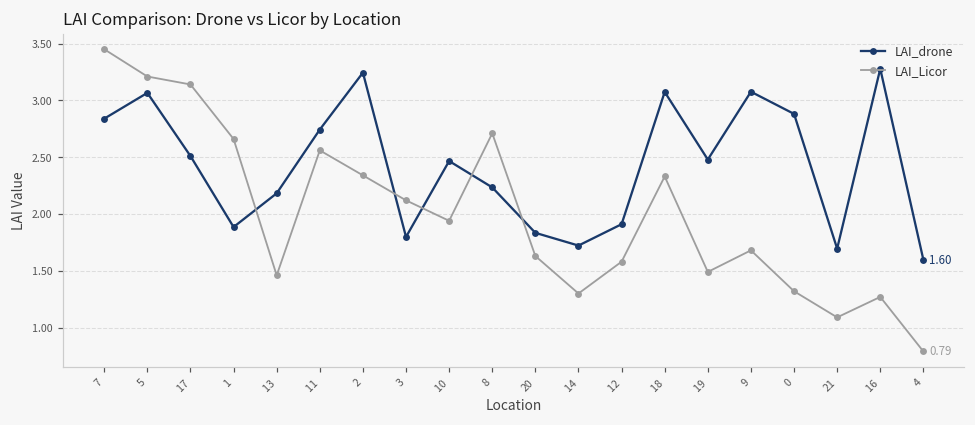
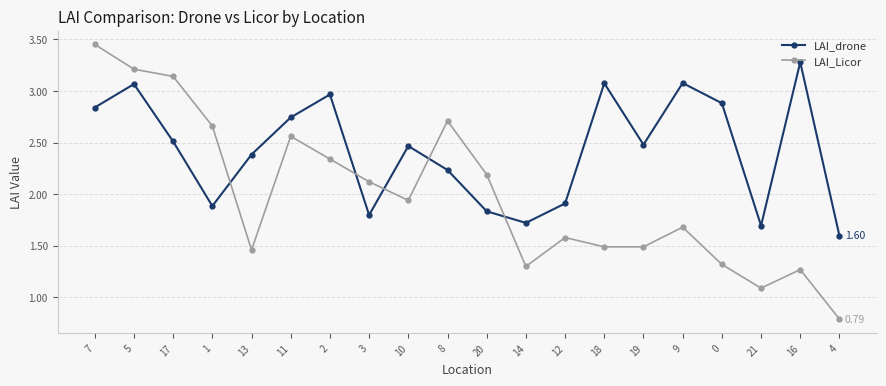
LAI_drone, 13: 2.18 -> 2.38
LAI_drone, 2: 3.24 -> 2.97
LAI_Licor, 20: 1.63 -> 2.19
LAI_Licor, 18: 2.33 -> 1.49
